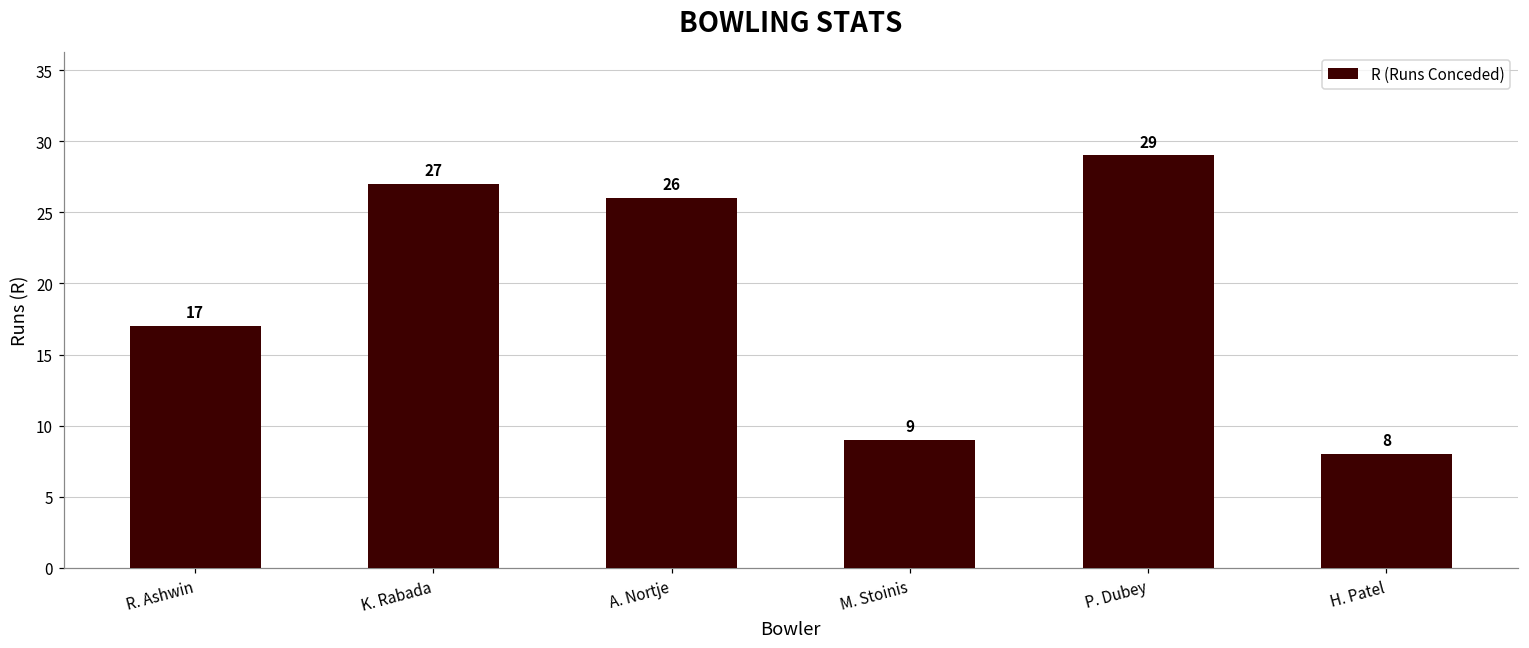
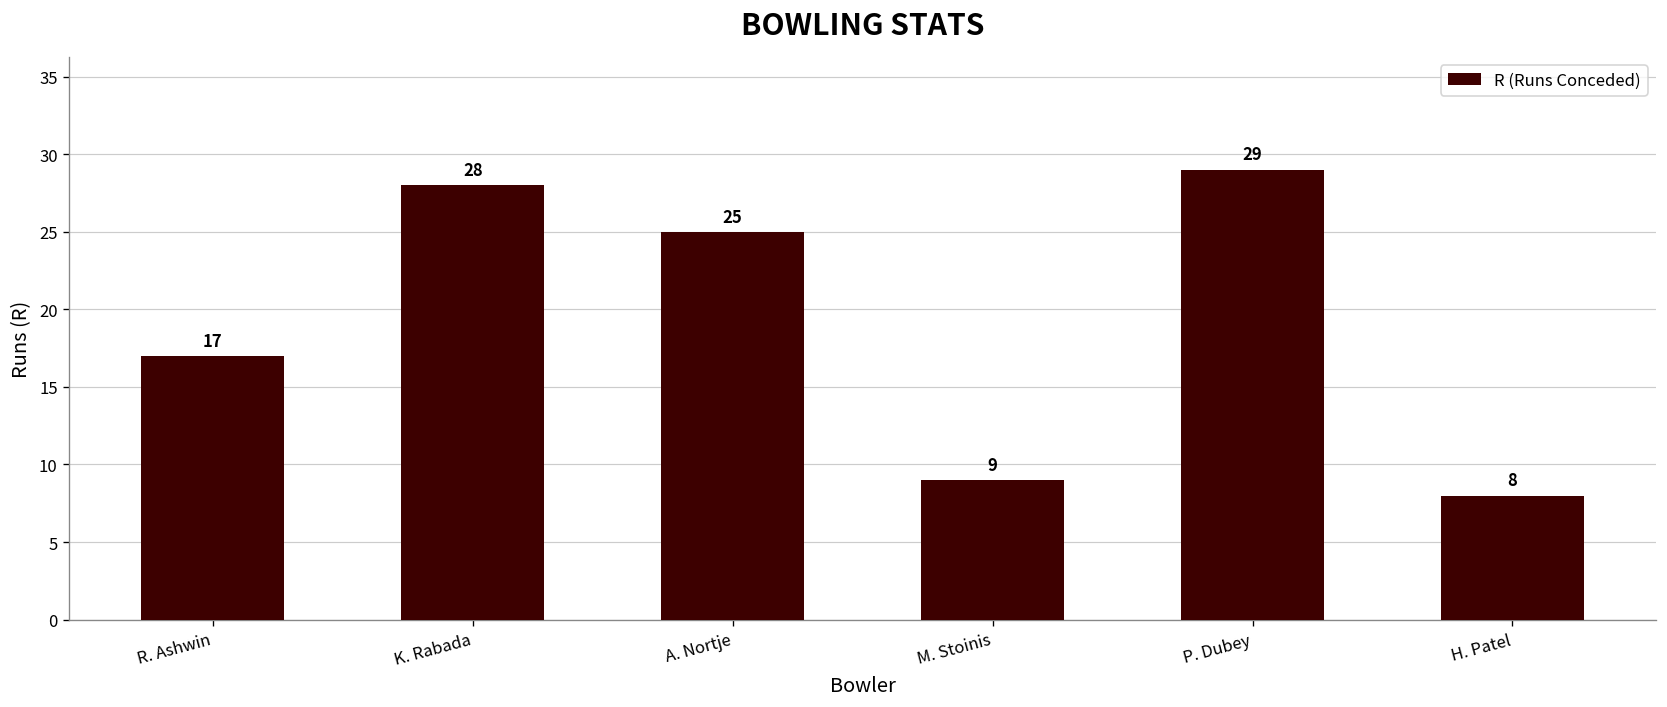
K. Rabada: 27 -> 28
A. Nortje: 26 -> 25
